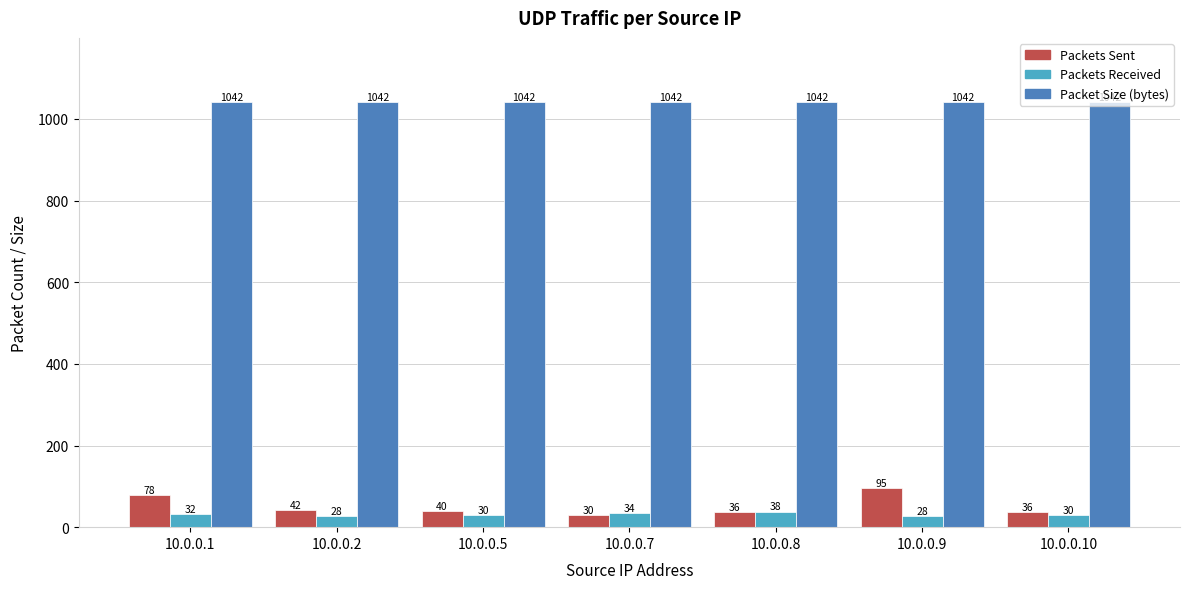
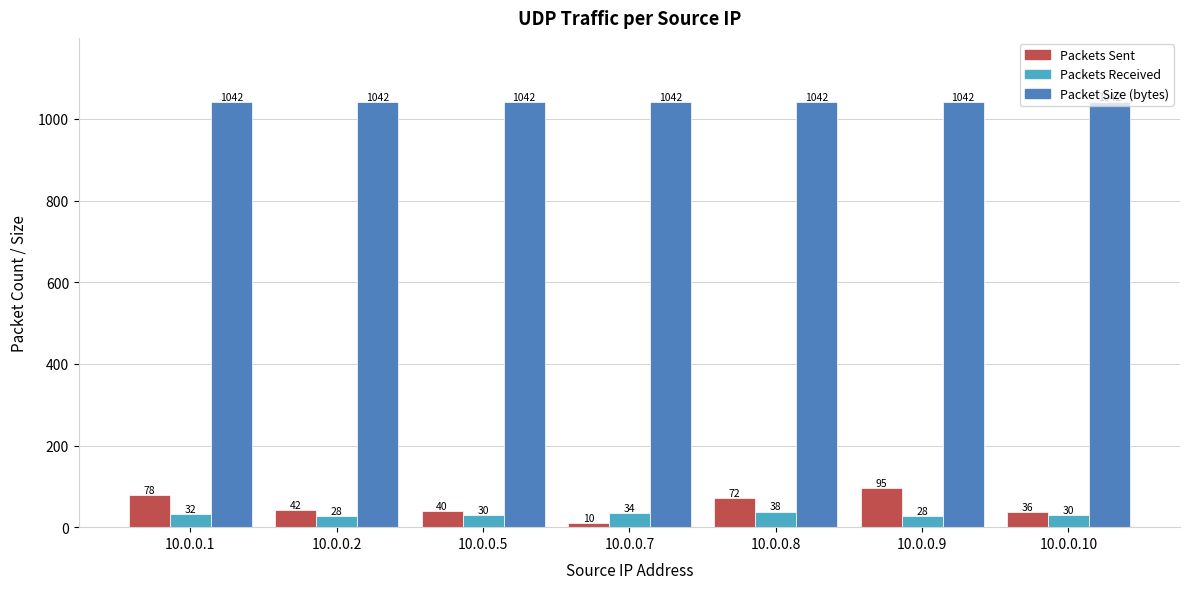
Packets Sent, 10.0.0.7: 30 -> 10
Packets Sent, 10.0.0.8: 36 -> 72
